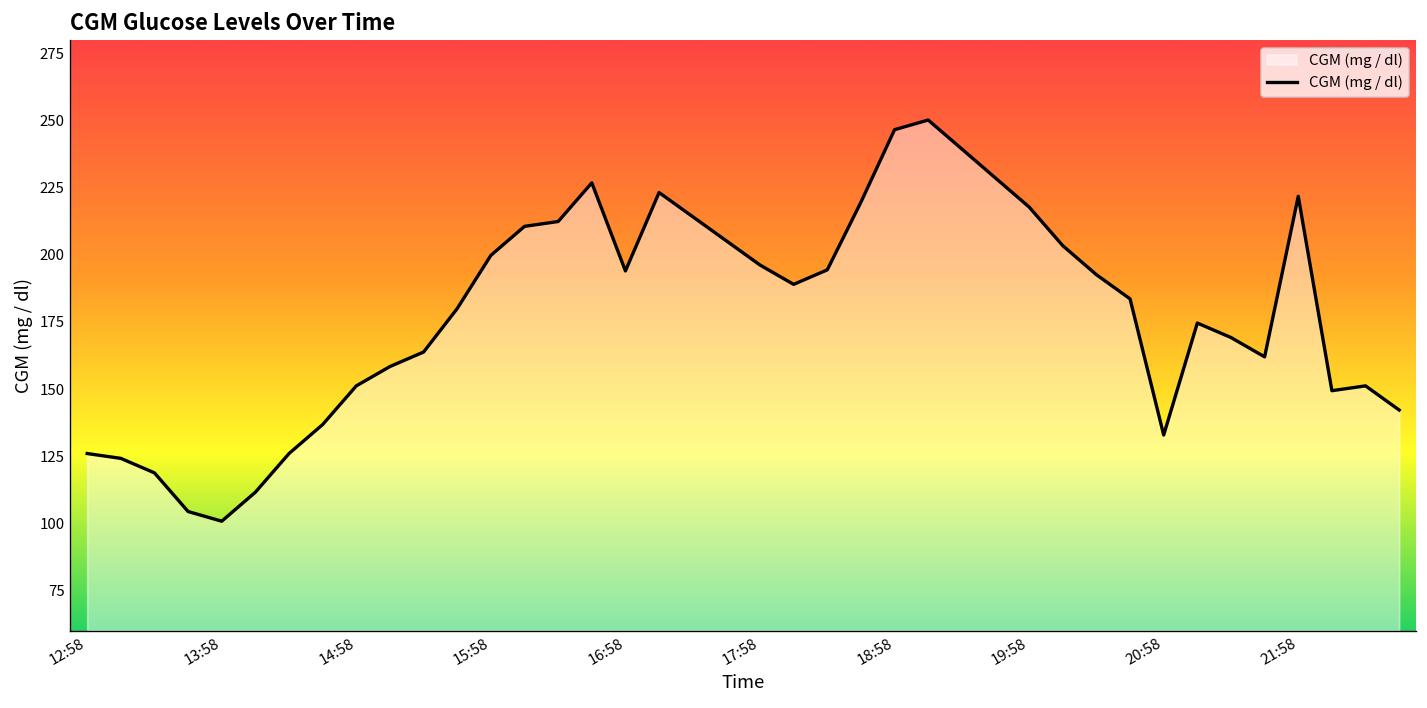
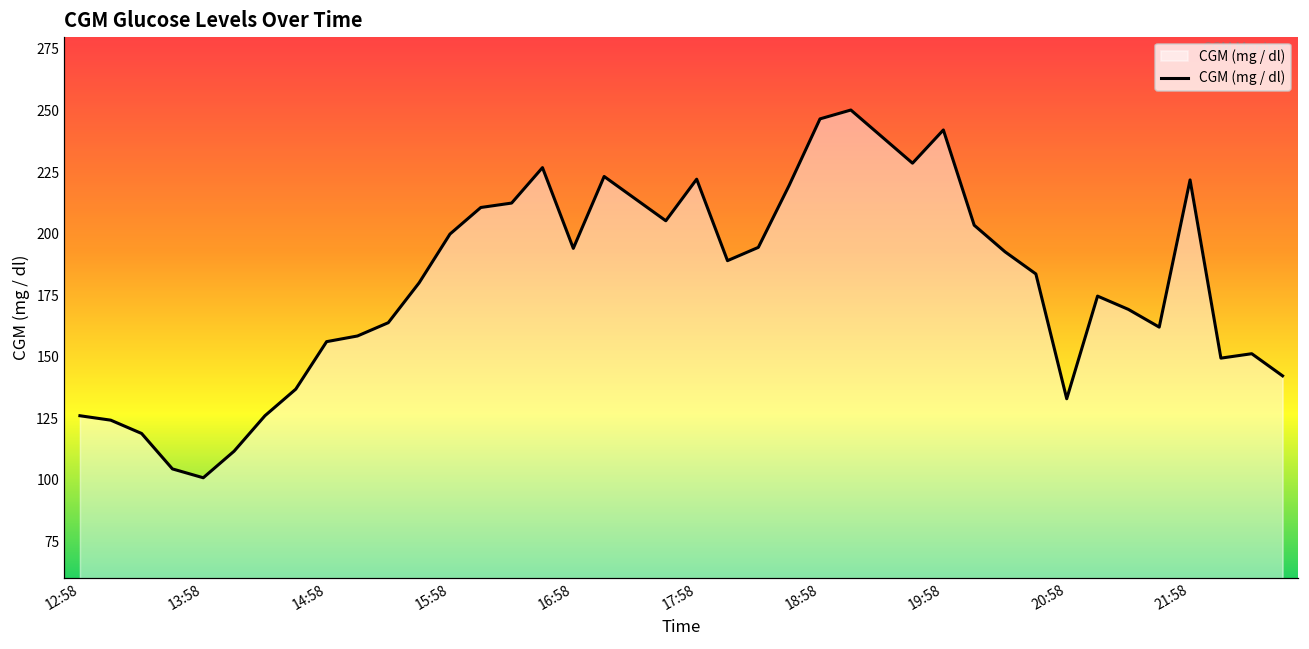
14:58: 151 -> 156
17:58: 196 -> 222
19:58: 218 -> 242
